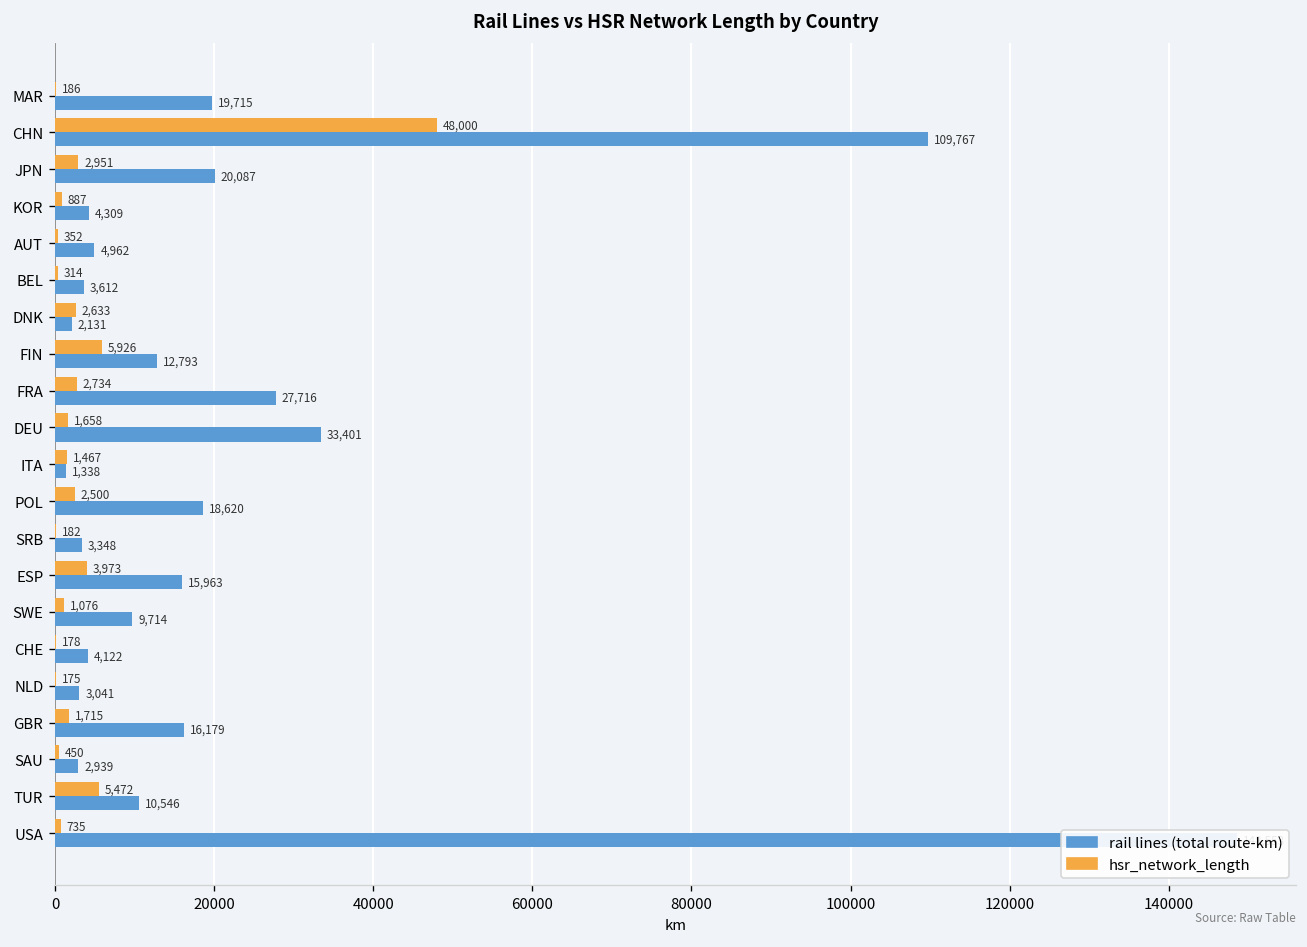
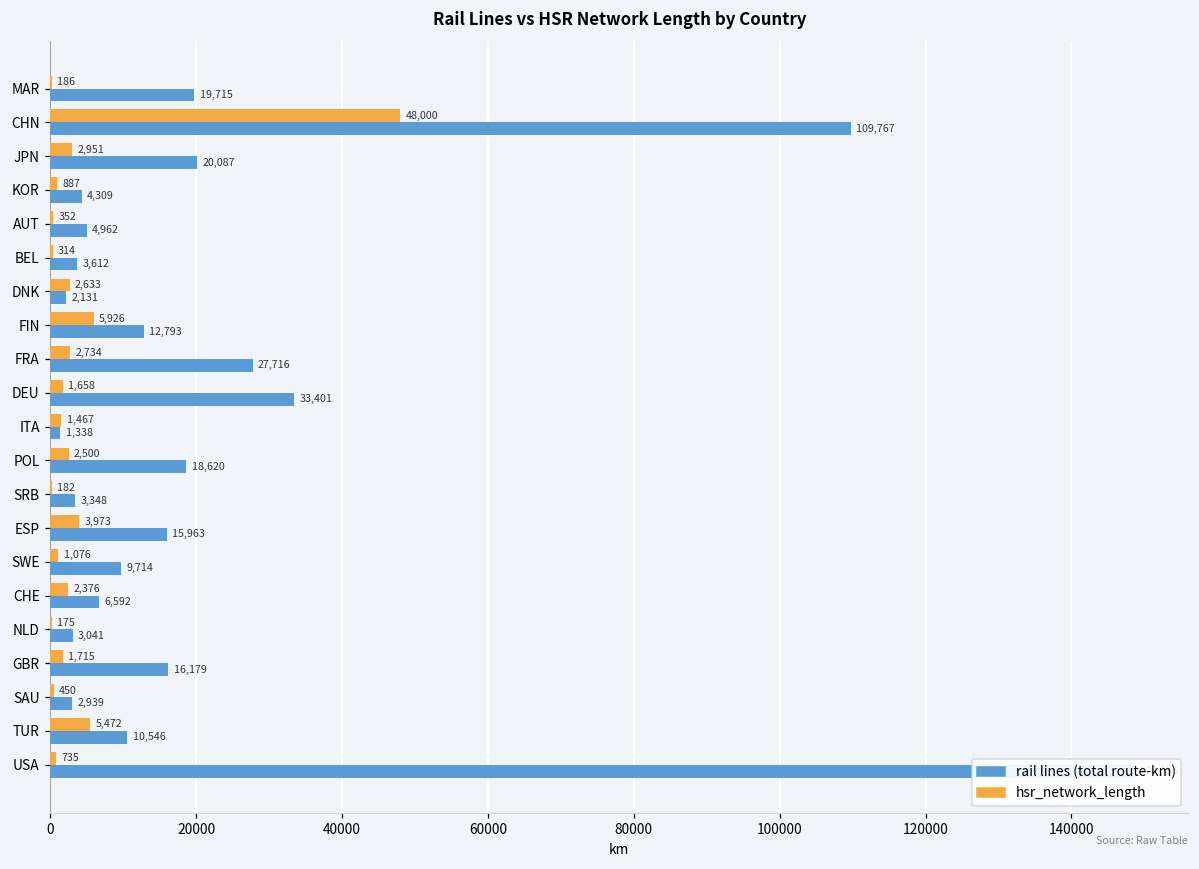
hsr_network_length, CHE: 178 -> 2,376
rail lines (total route-km), CHE: 4,122 -> 6,592
